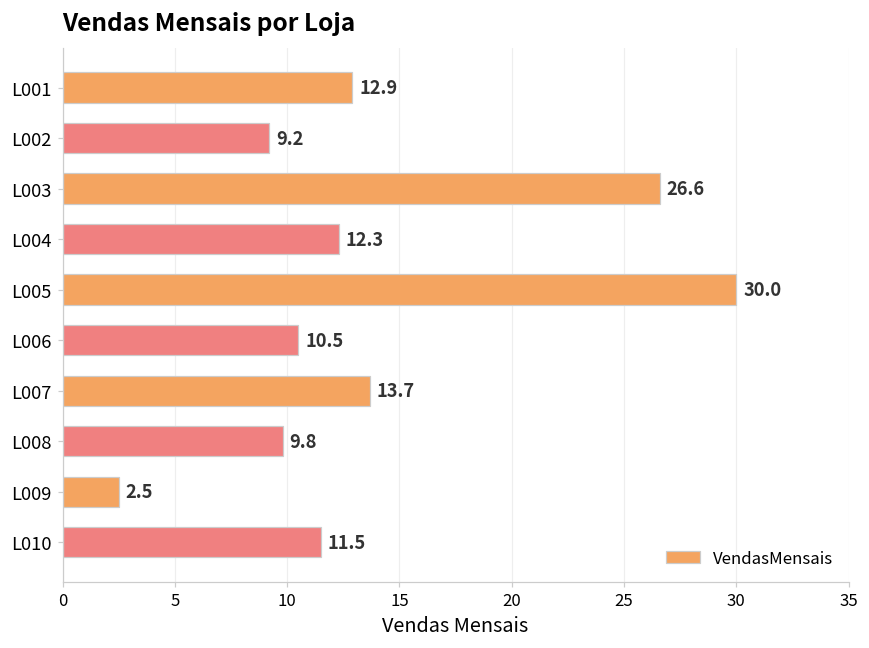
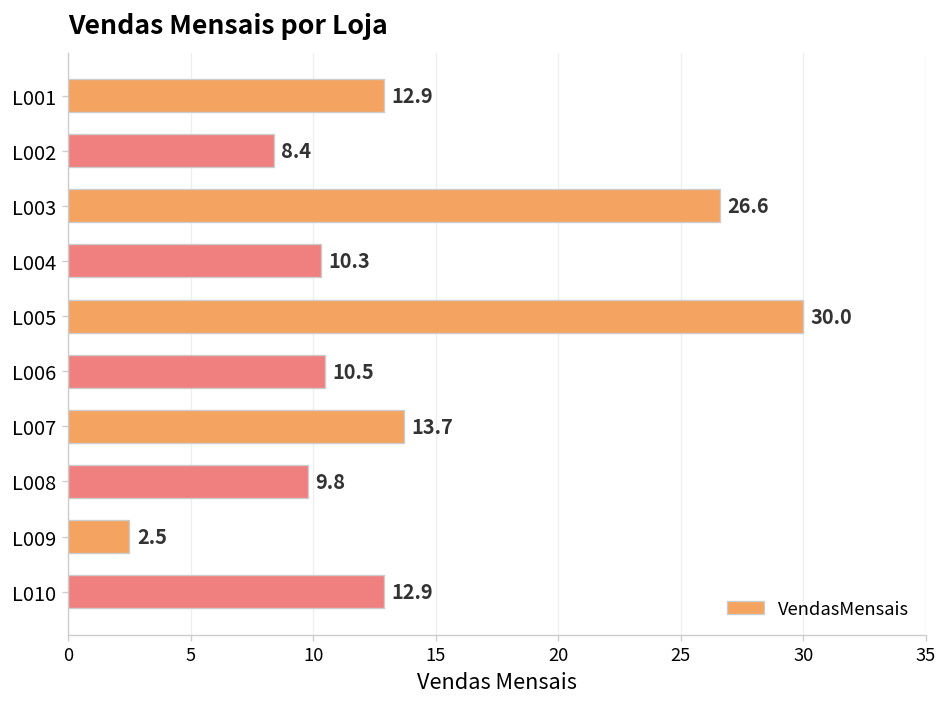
L002: 9.2 -> 8.4
L004: 12.3 -> 10.3
L010: 11.5 -> 12.9
